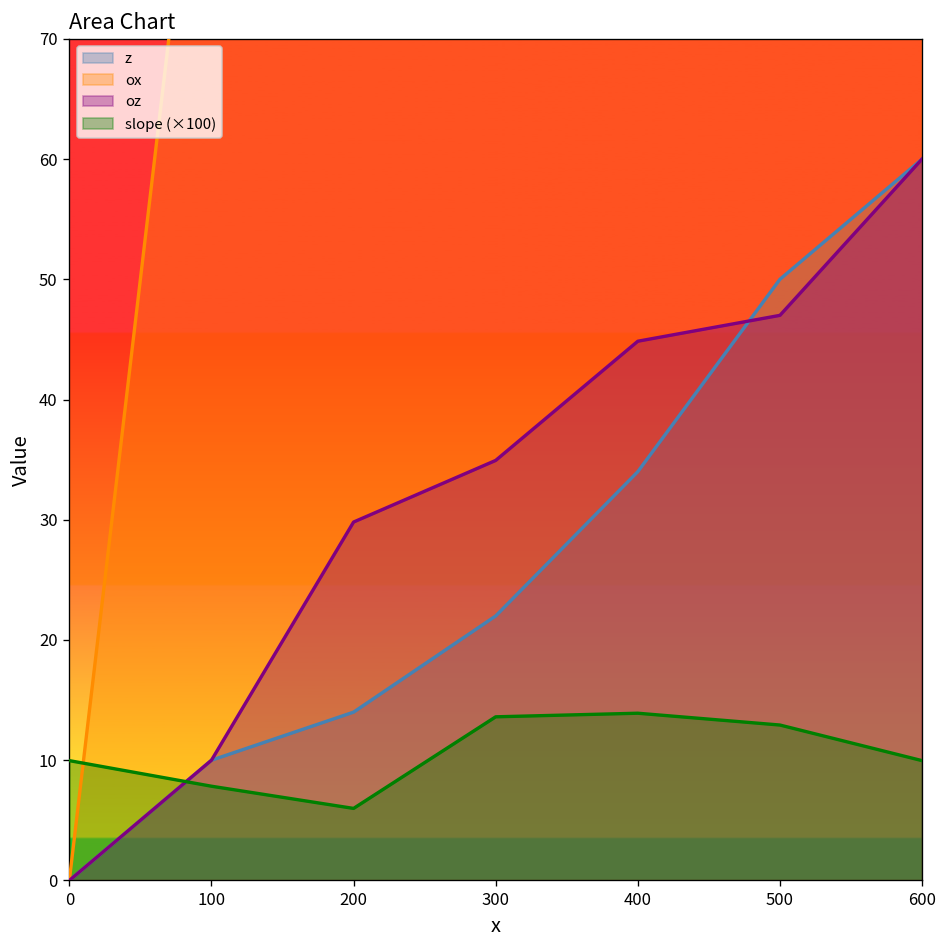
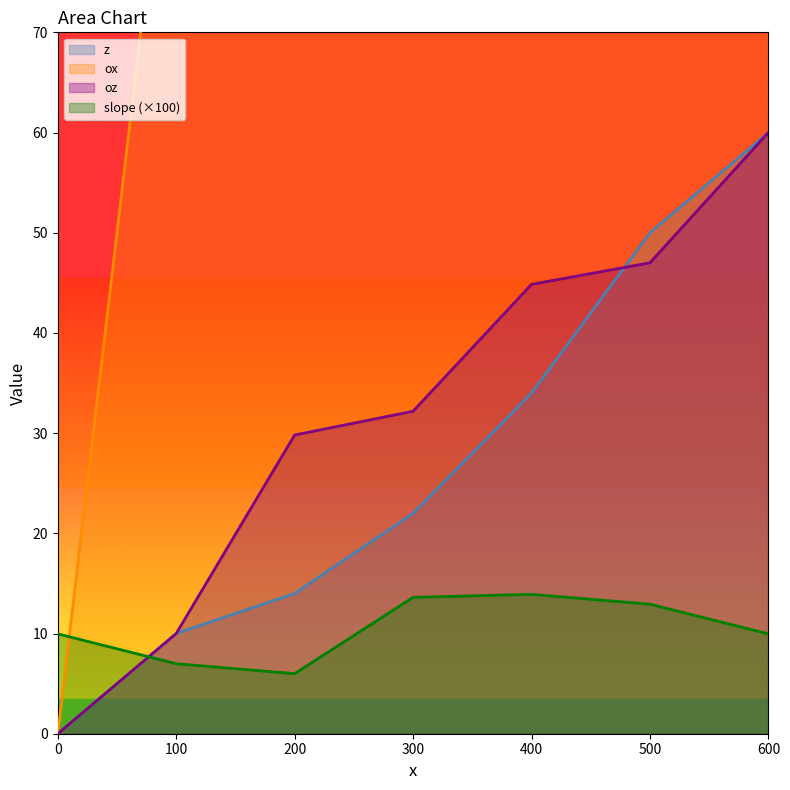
slope (×100), 100: 7.8 -> 7.0
oz, 300: 34.9 -> 32.2
